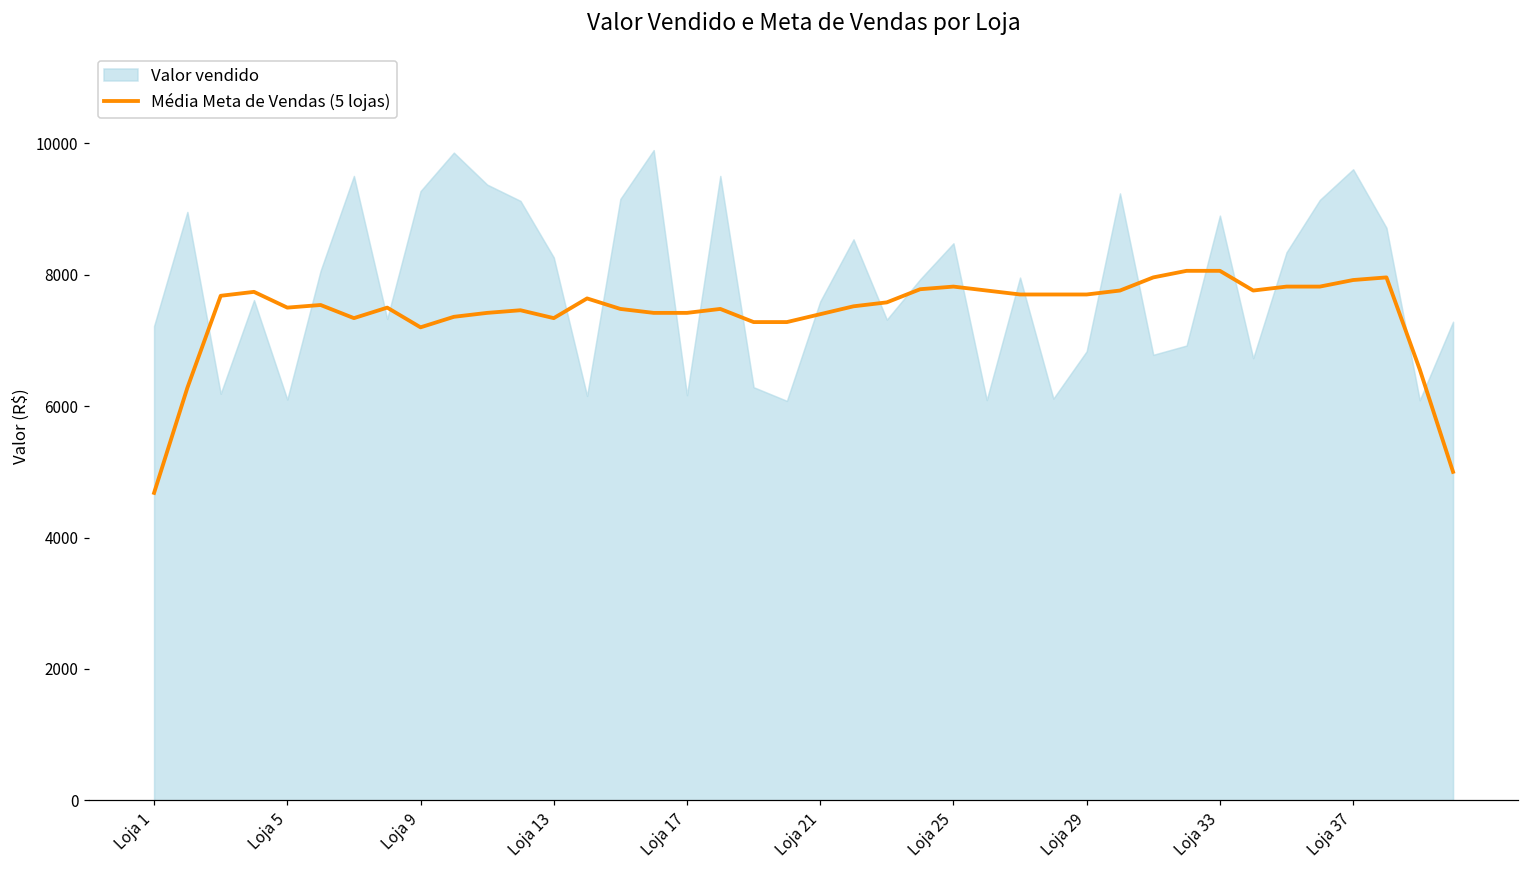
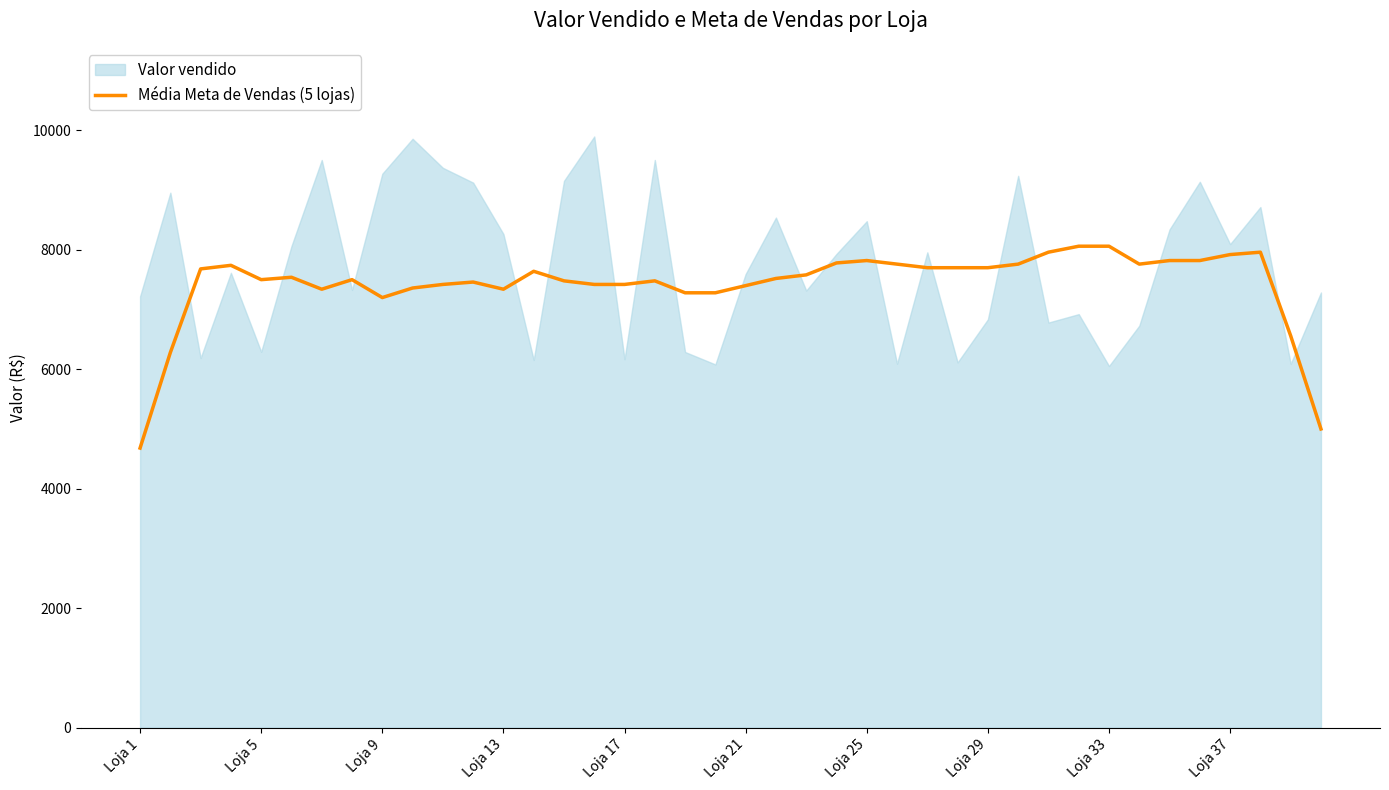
Valor vendido, Loja 5: 6100 -> 6300
Valor vendido, Loja 33: 8900 -> 6100
Valor vendido, Loja 37: 9600 -> 8100
